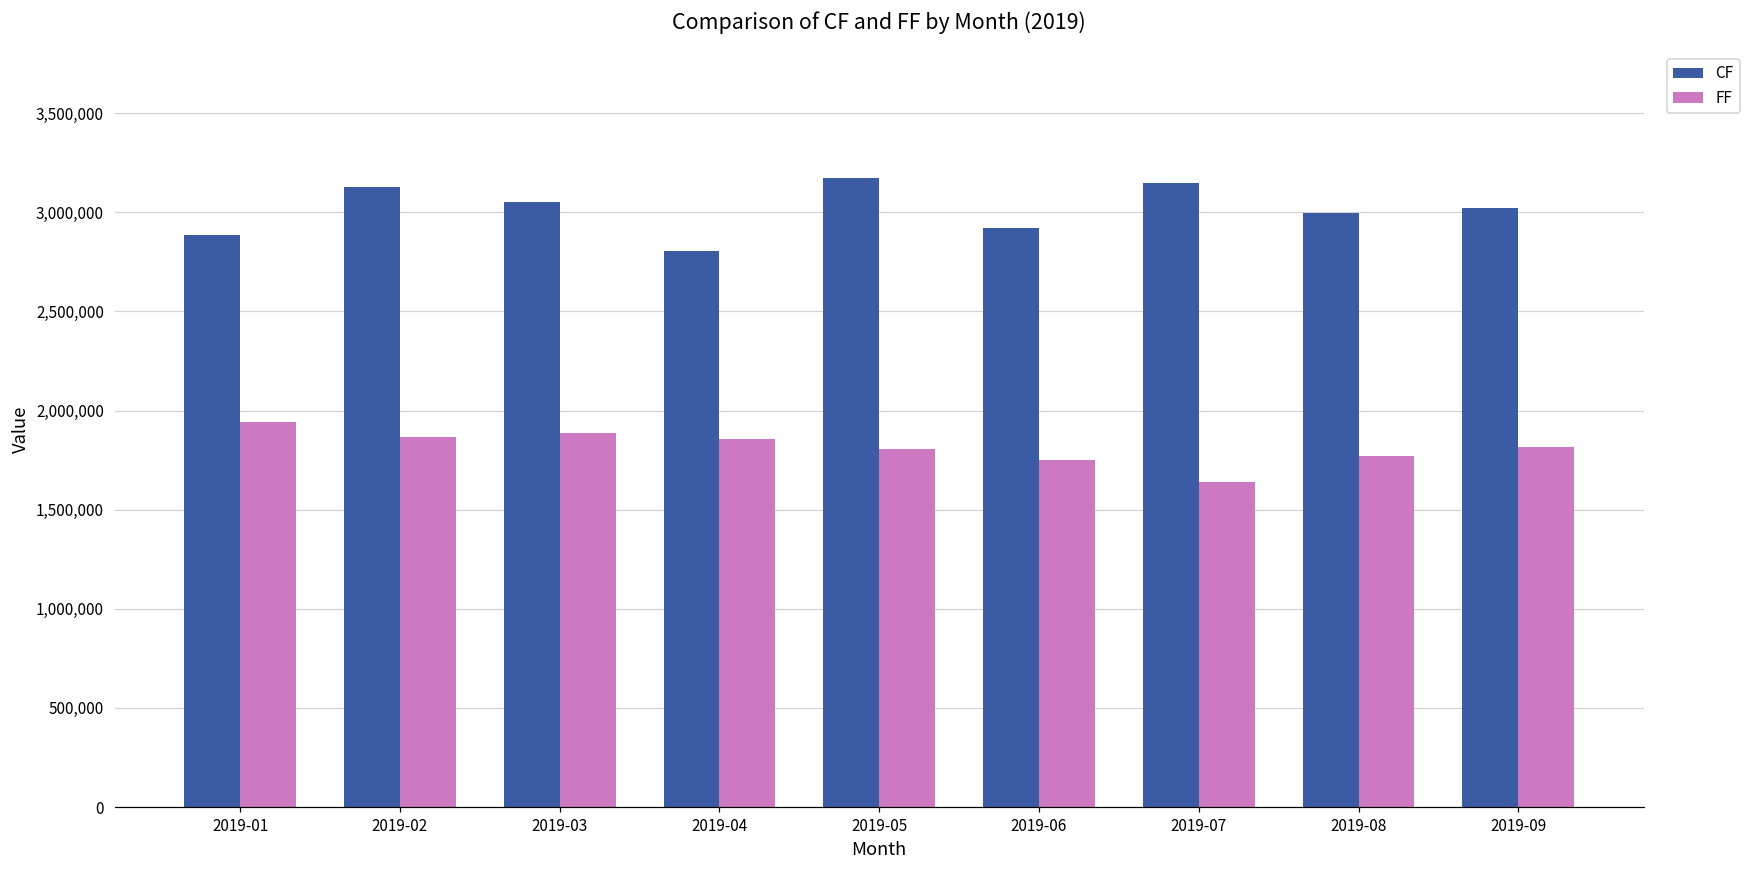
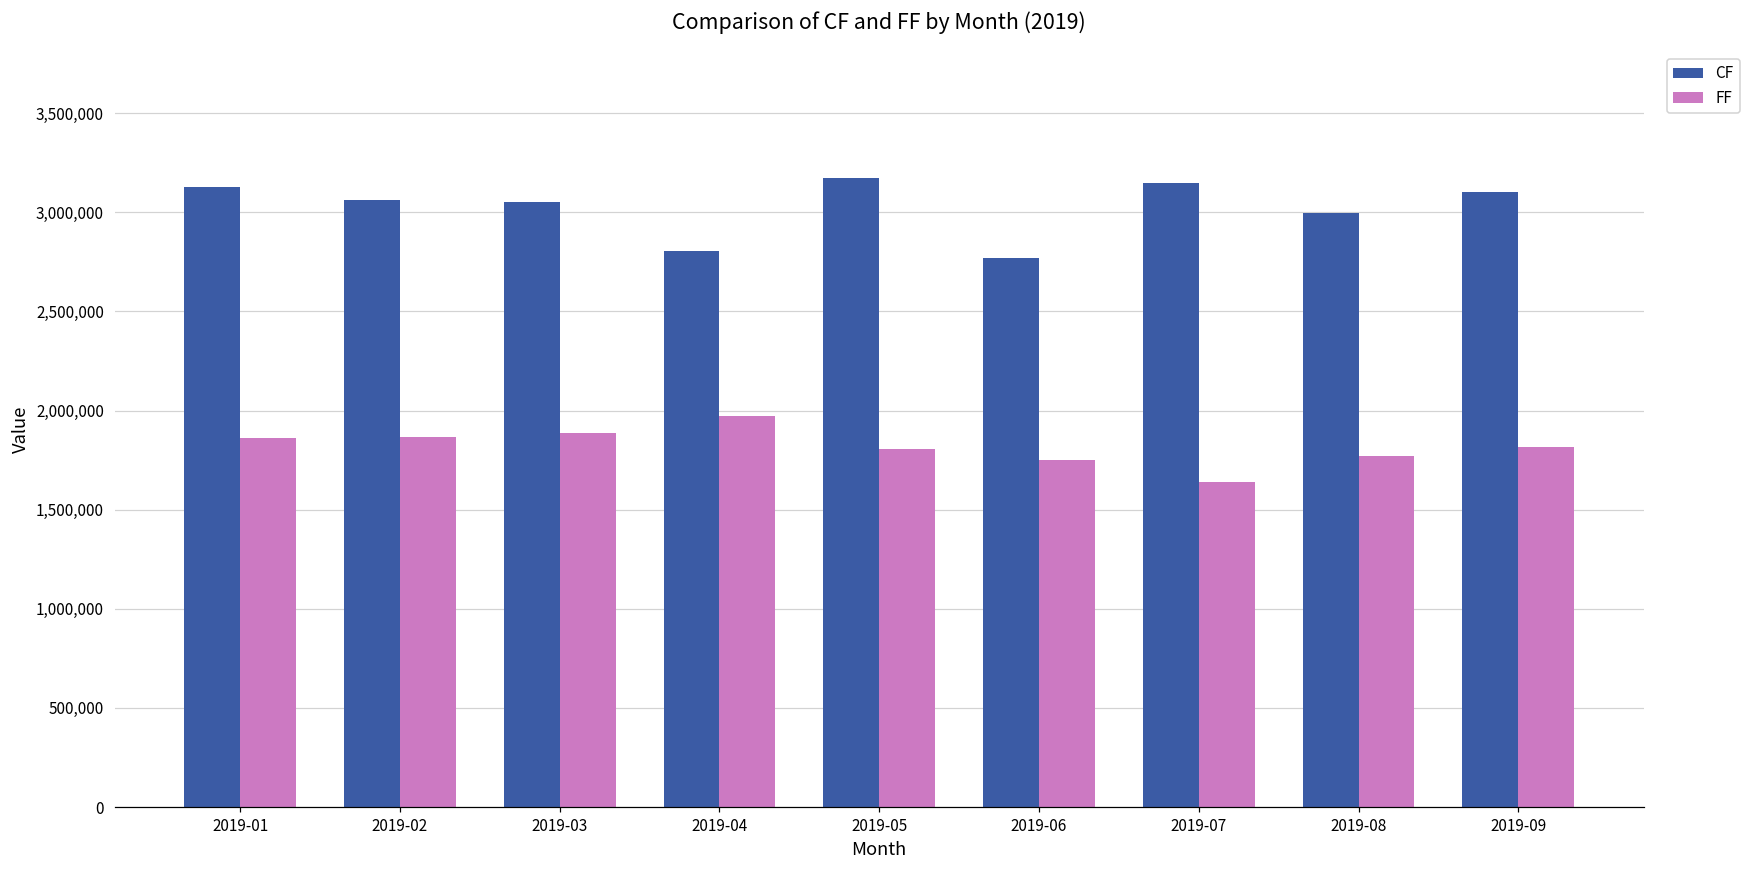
CF, 2019-01: 2,890,000 -> 3,130,000
FF, 2019-01: 1,940,000 -> 1,860,000
CF, 2019-02: 3,130,000 -> 3,060,000
FF, 2019-04: 1,860,000 -> 1,970,000
CF, 2019-06: 2,920,000 -> 2,770,000
CF, 2019-09: 3,020,000 -> 3,100,000
